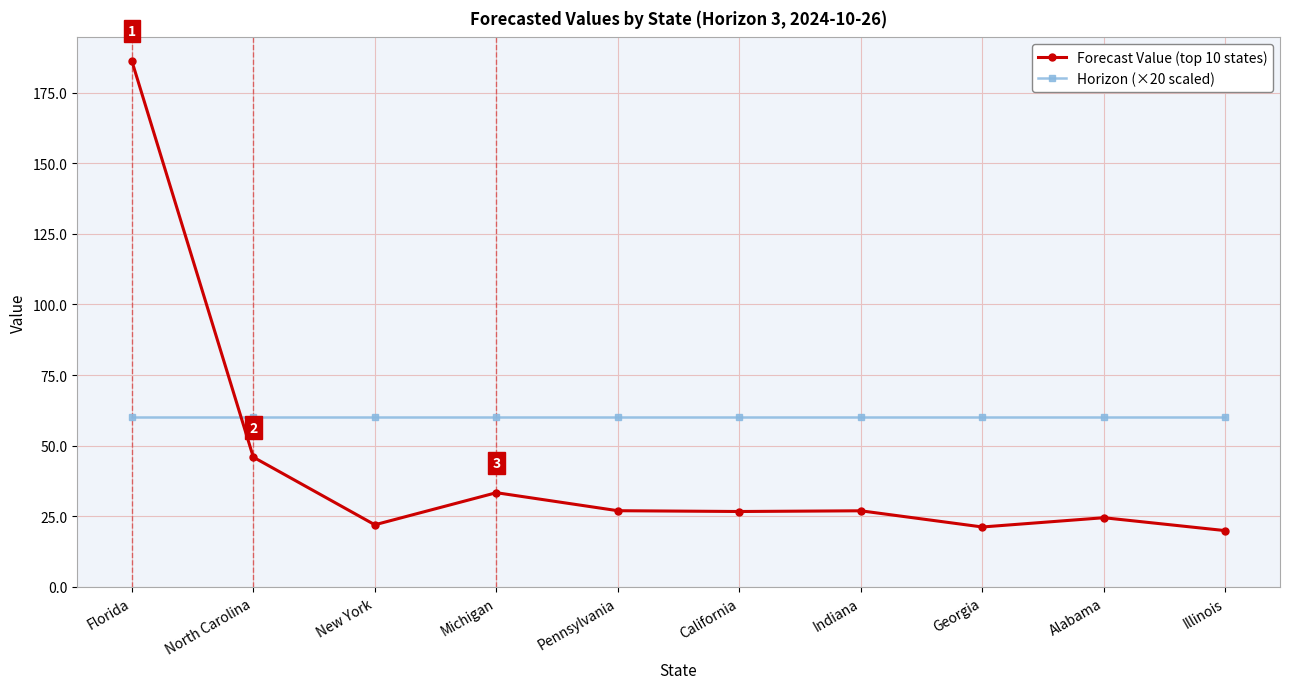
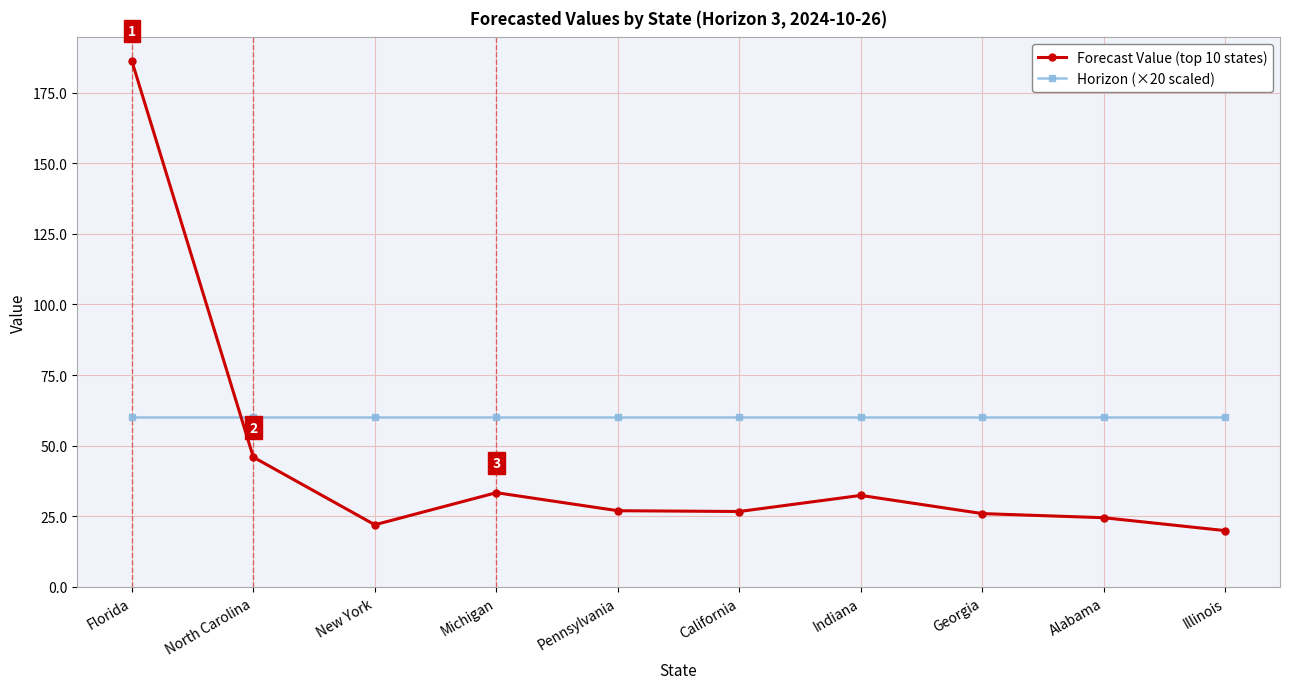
Forecast Value (top 10 states), Indiana: 27 -> 32
Forecast Value (top 10 states), Georgia: 21 -> 26
